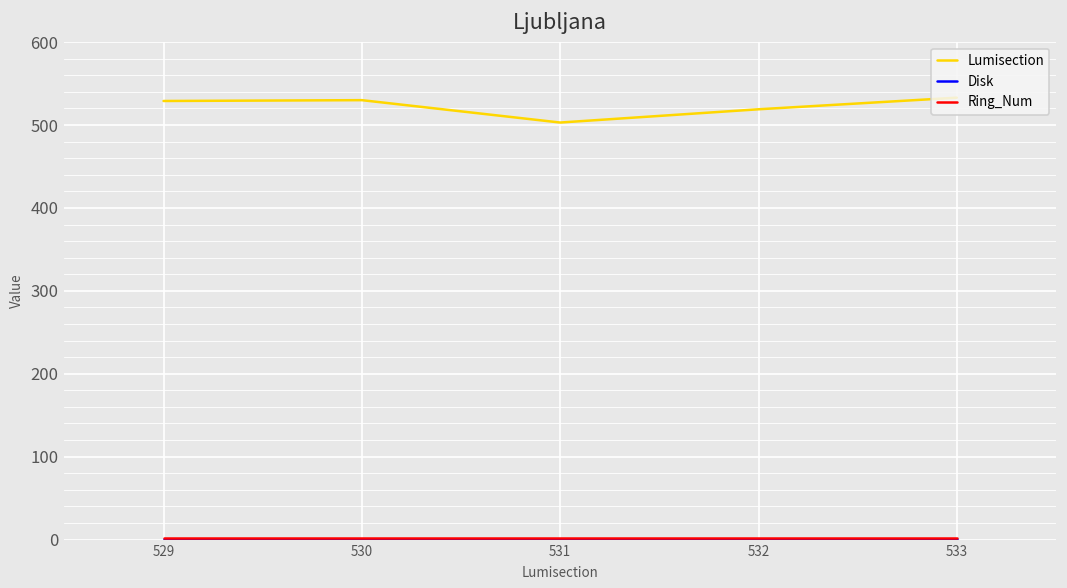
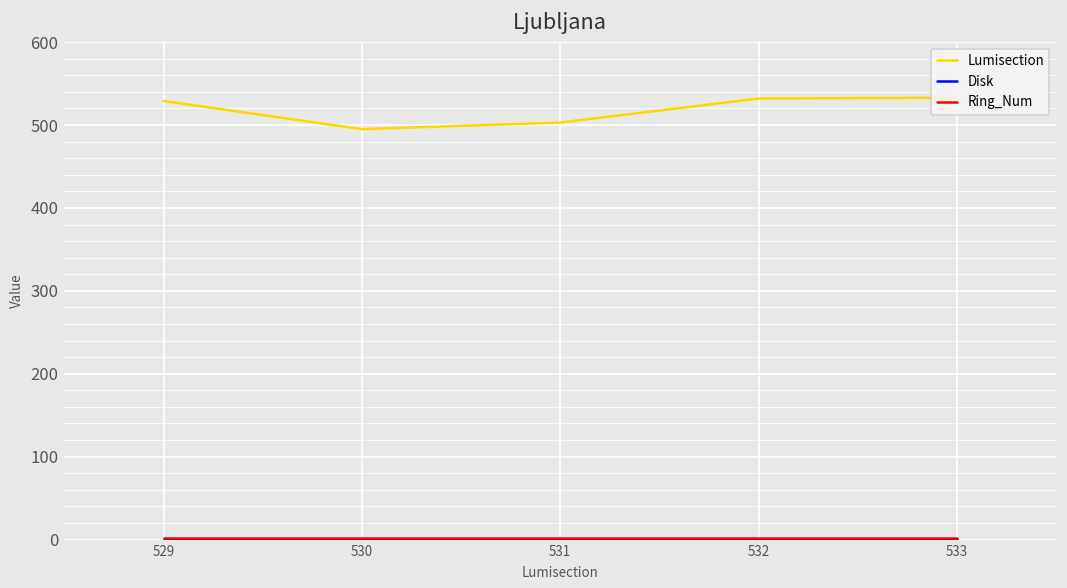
Lumisection, 530: 530 -> 500
Lumisection, 532: 520 -> 530
